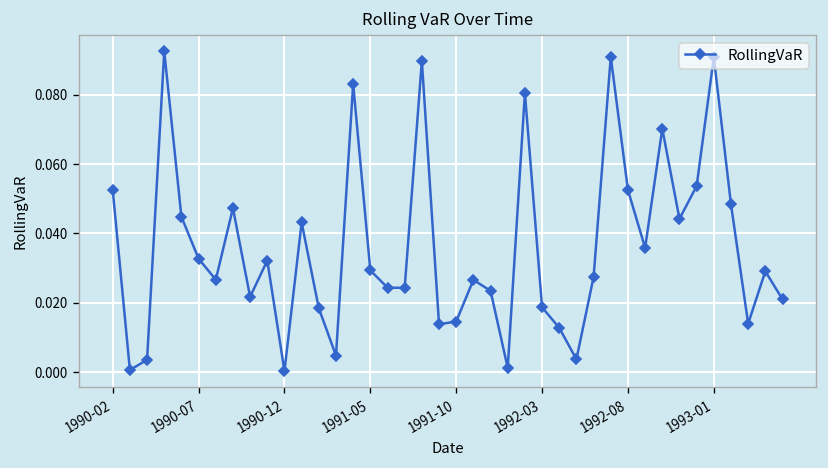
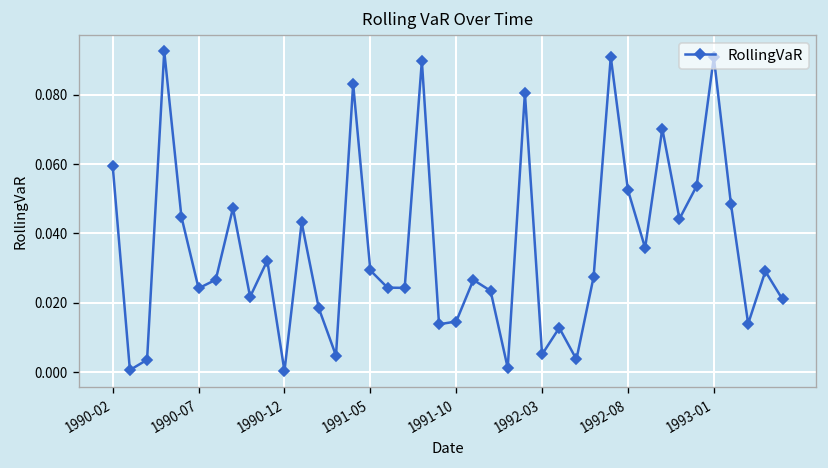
1990-02: 0.053 -> 0.059
1990-07: 0.033 -> 0.024
1992-03: 0.019 -> 0.005
